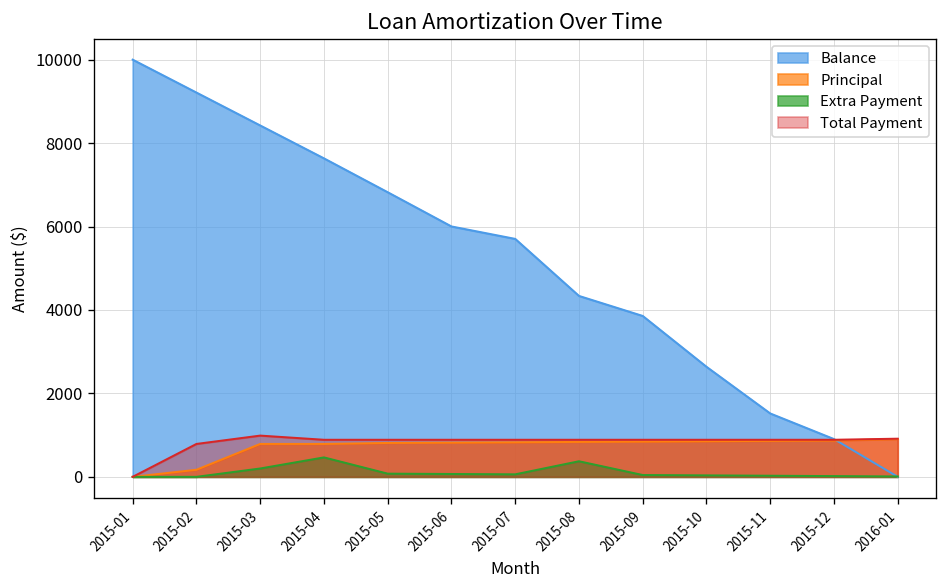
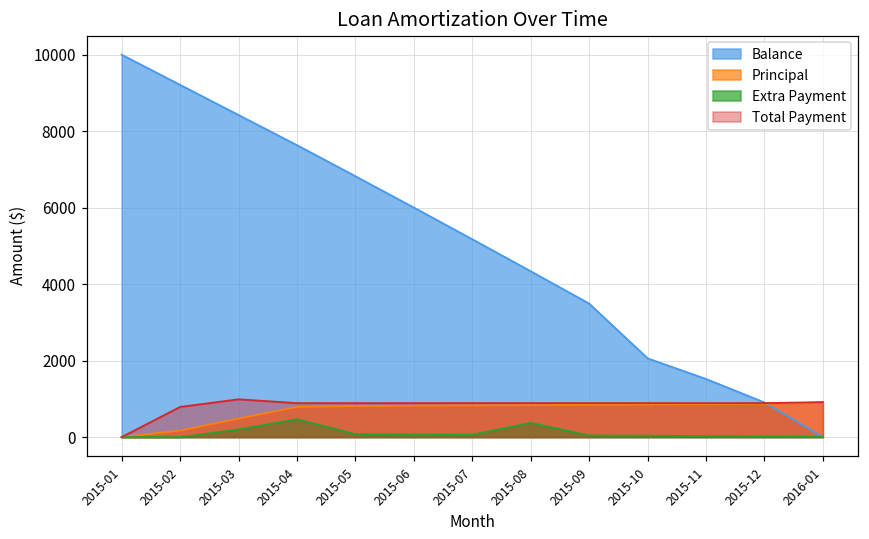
Principal, 2015-03: 800 -> 500
Balance, 2015-07: 5700 -> 5200
Balance, 2015-09: 3900 -> 3500
Balance, 2015-10: 2600 -> 2100
